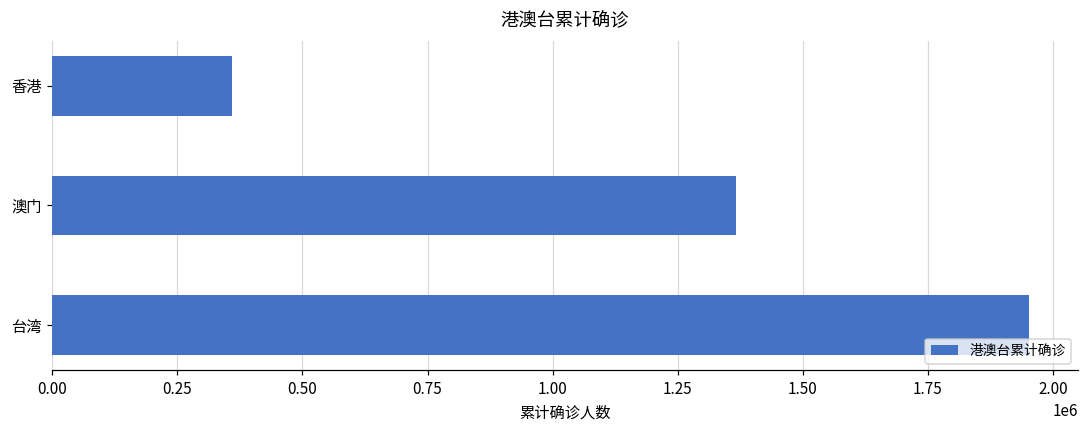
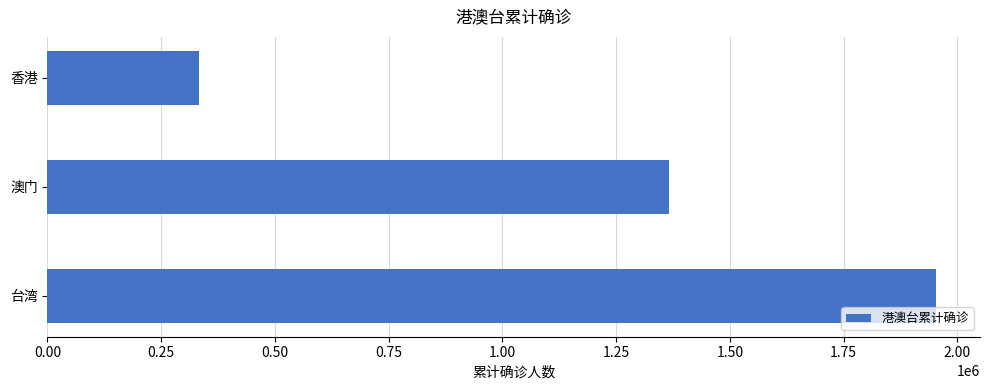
香港: 360000 -> 330000
